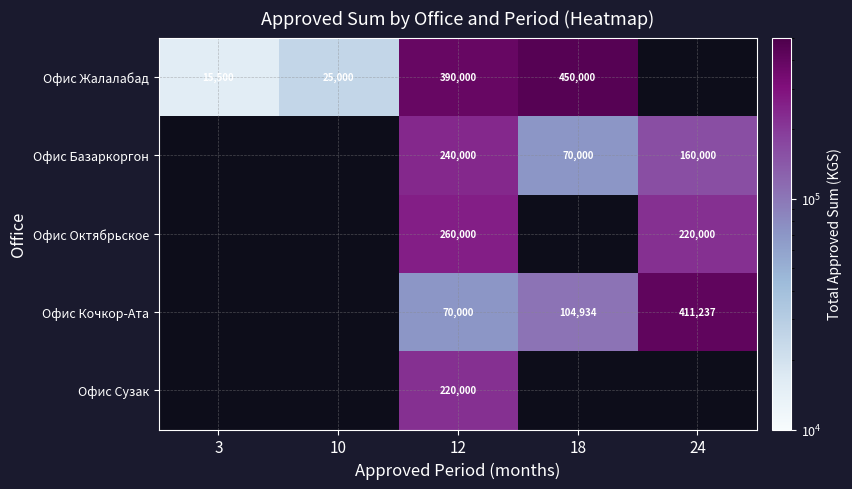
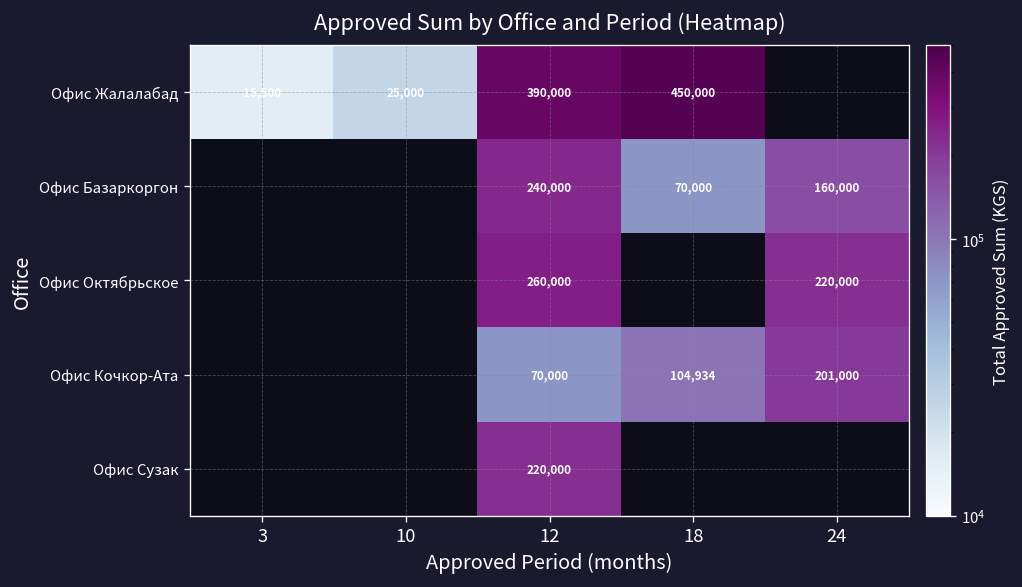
Офис Кочкор-Ата, 24: 411,237 -> 201,000
